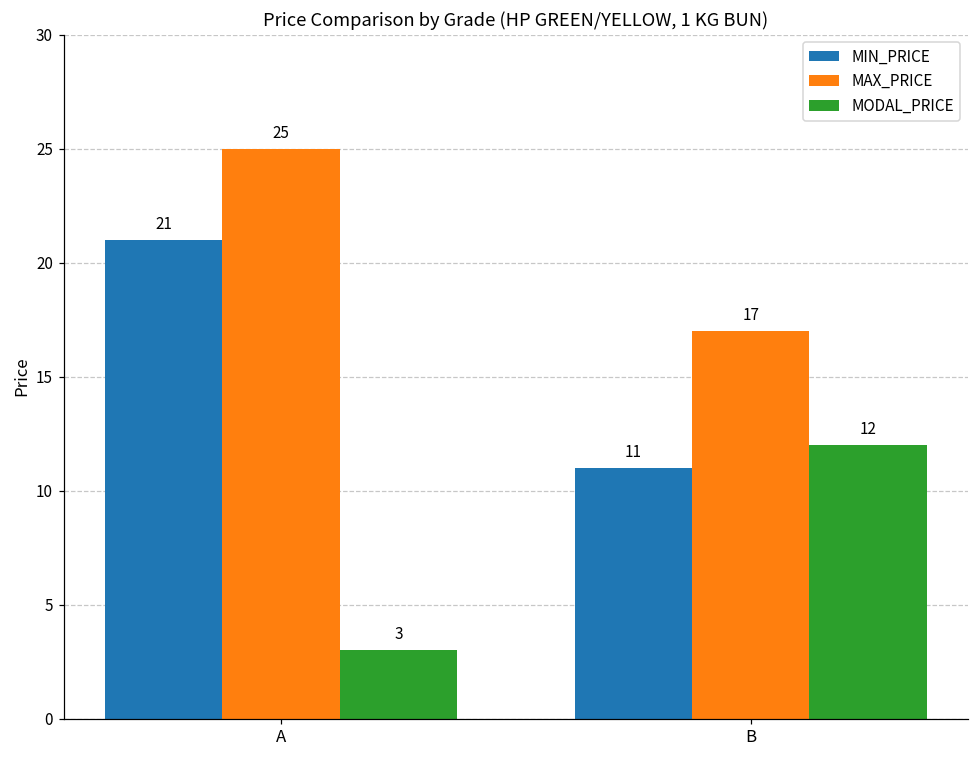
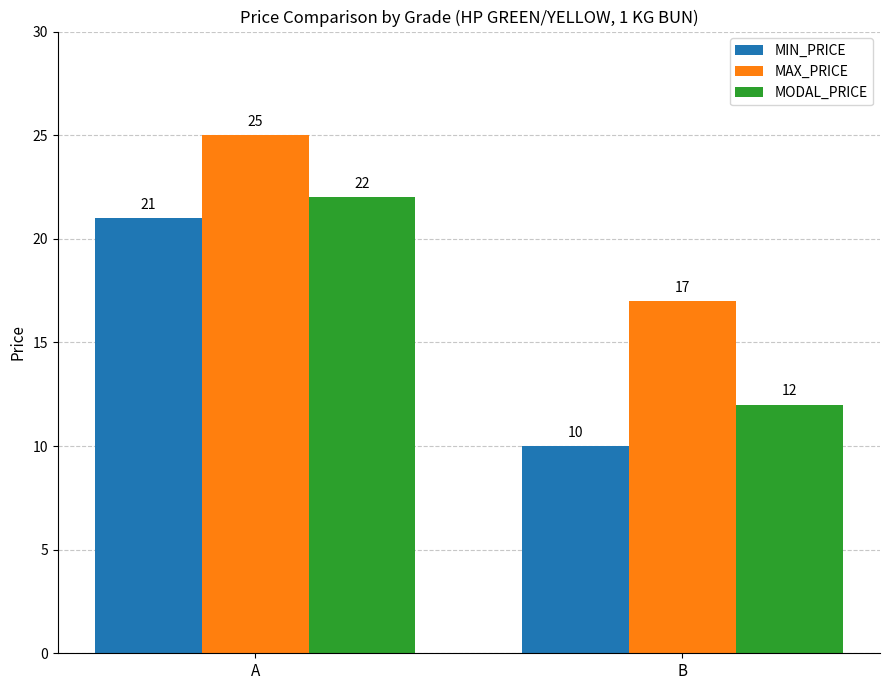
MODAL_PRICE, A: 3 -> 22
MIN_PRICE, B: 11 -> 10
